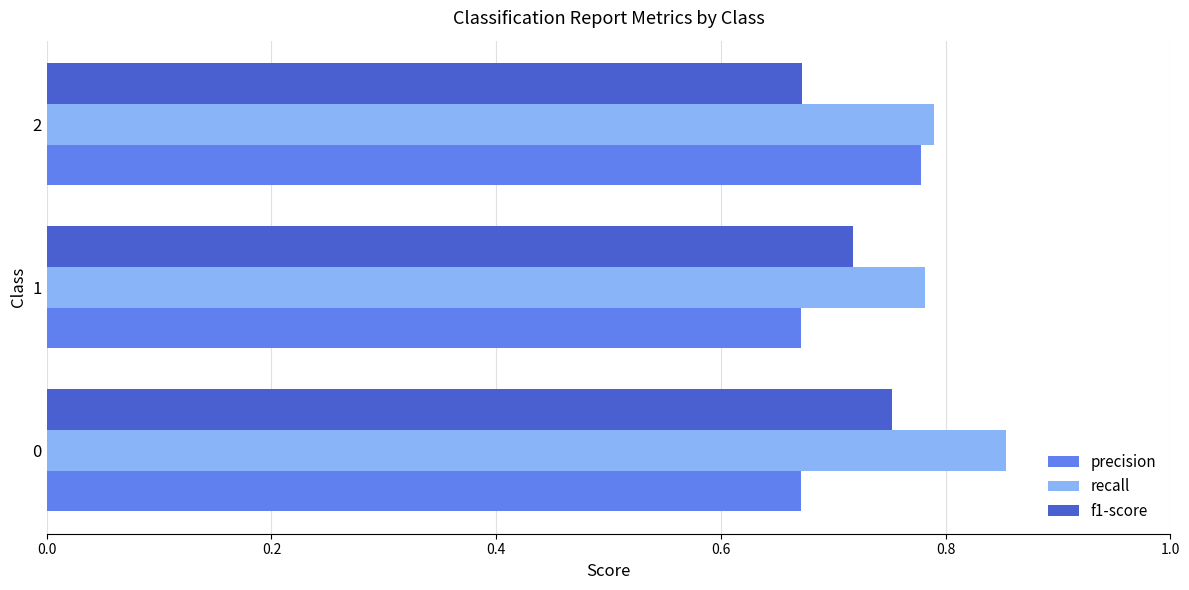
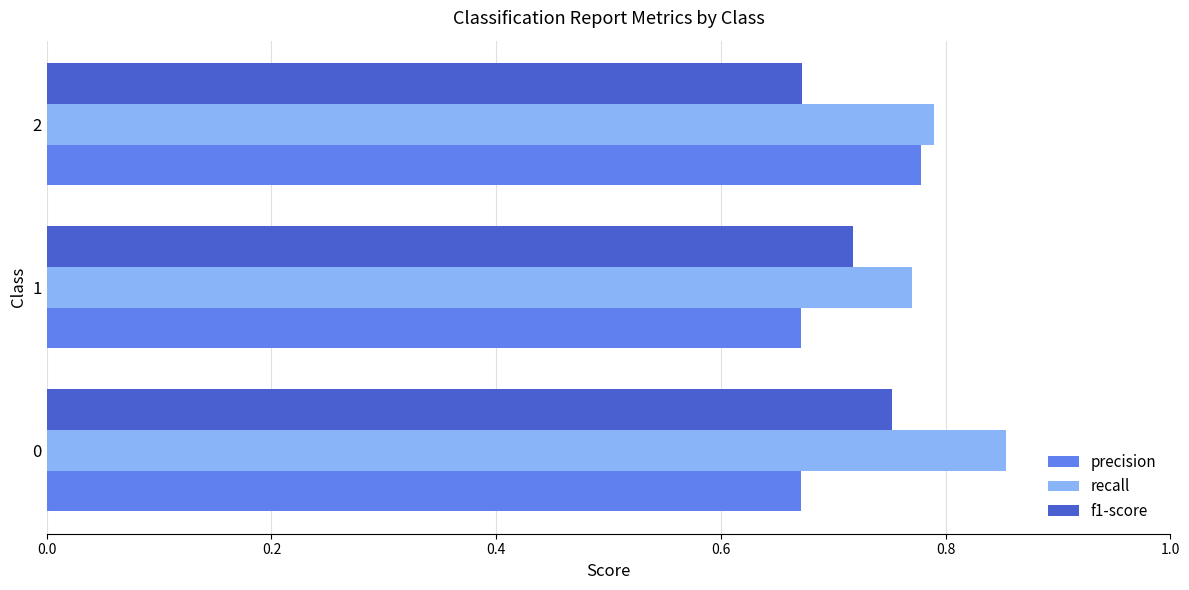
recall, 1: 0.782 -> 0.770
